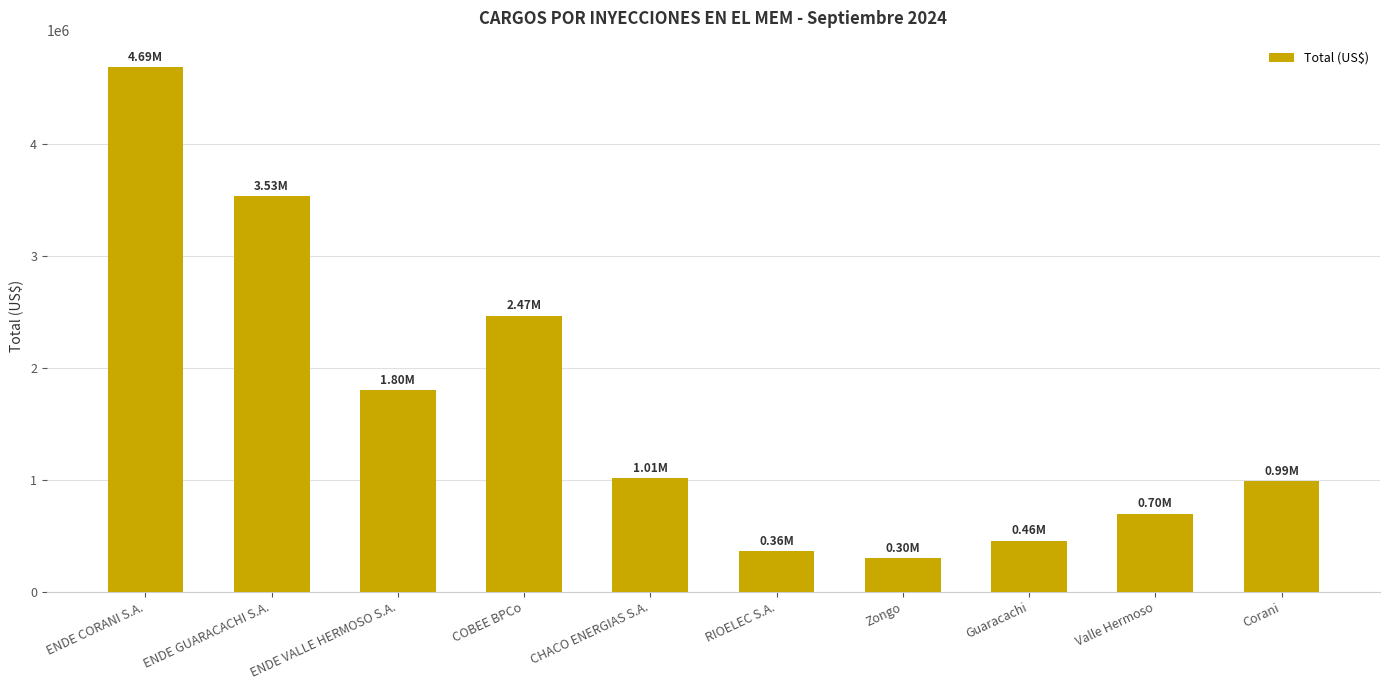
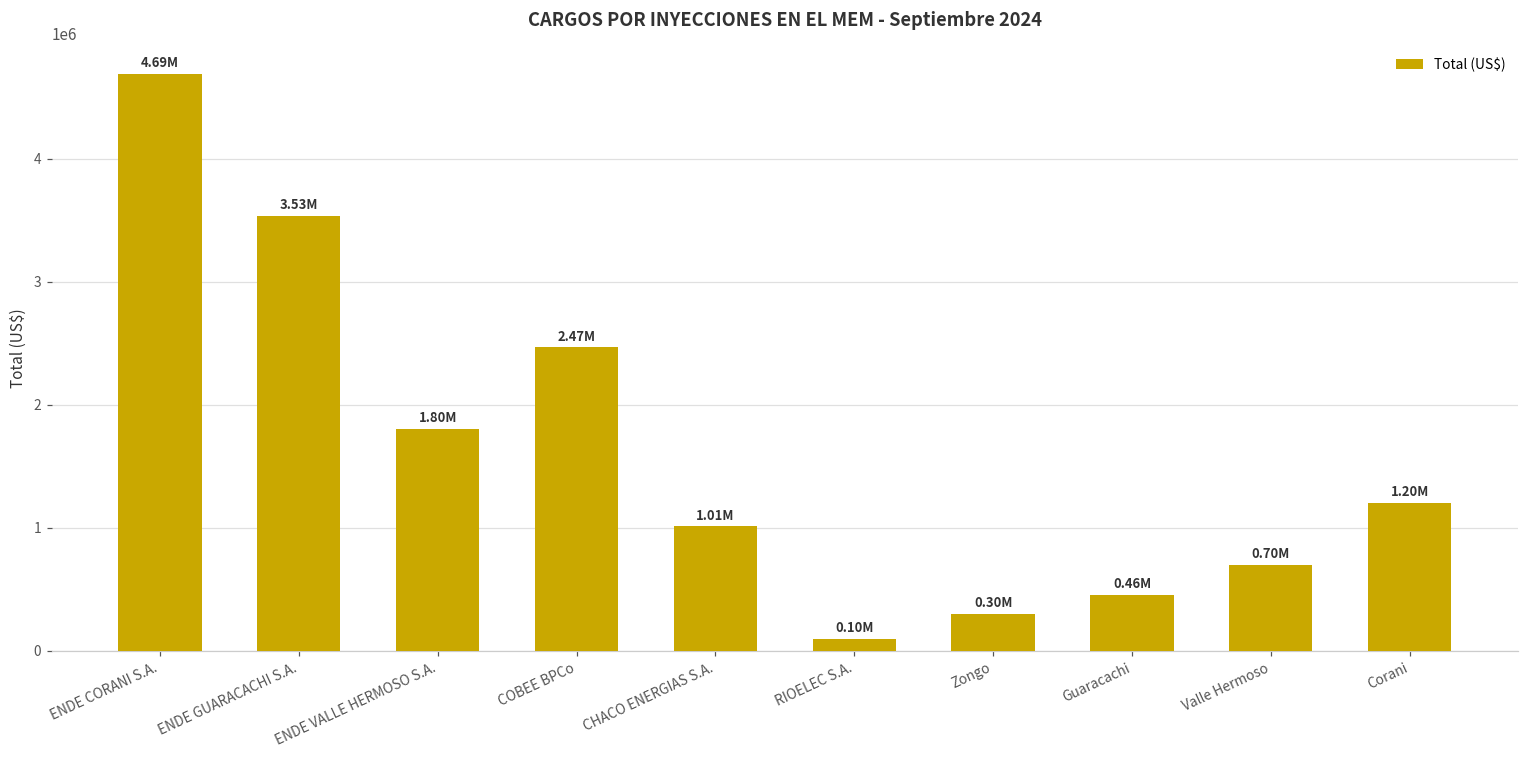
RIOELEC S.A.: 0.36M -> 0.10M
Corani: 0.99M -> 1.20M
